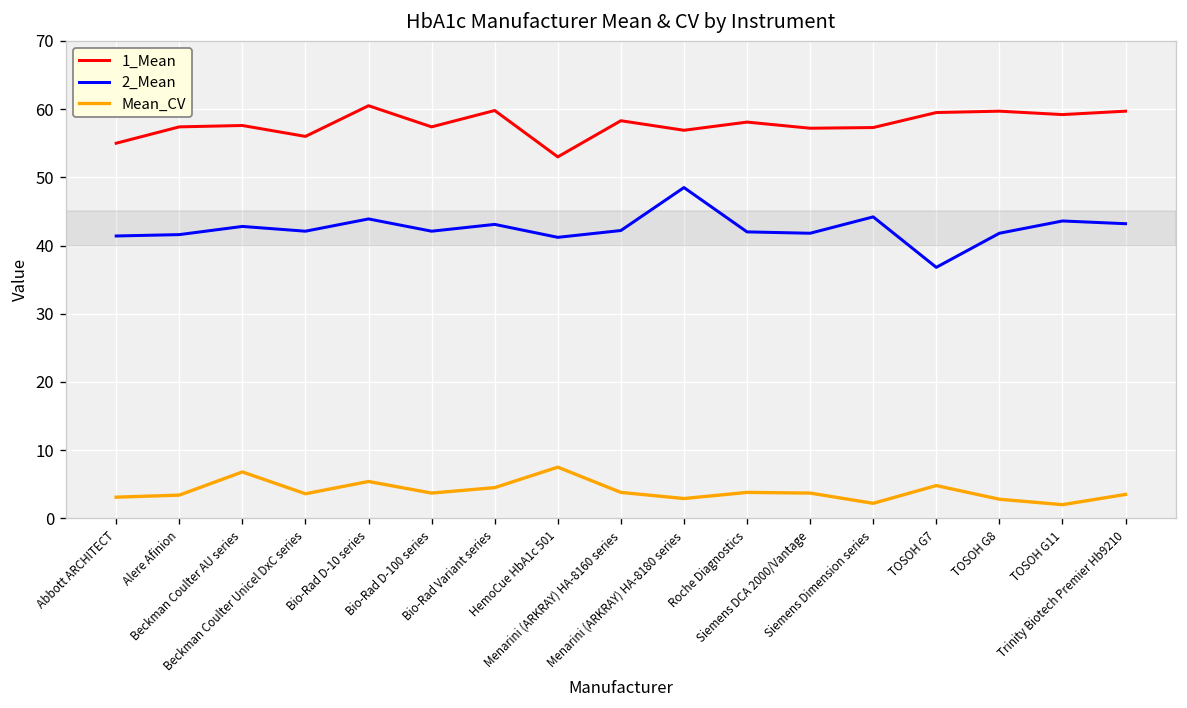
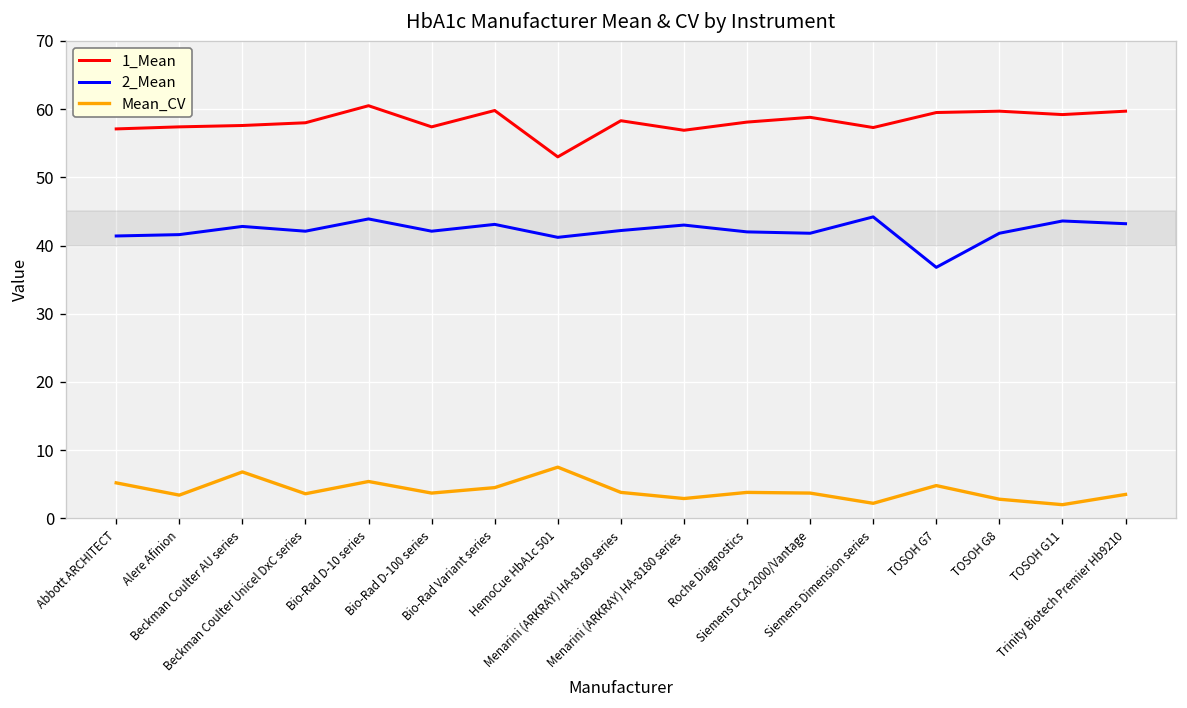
1_Mean, Abbott ARCHITECT: 55 -> 57
Mean_CV, Abbott ARCHITECT: 3 -> 5
1_Mean, Beckman Coulter Unicel DxC series: 56 -> 58
2_Mean, Menarini (ARKRAY) HA-8180 series: 49 -> 43
1_Mean, Siemens DCA 2000/Vantage: 57 -> 59
